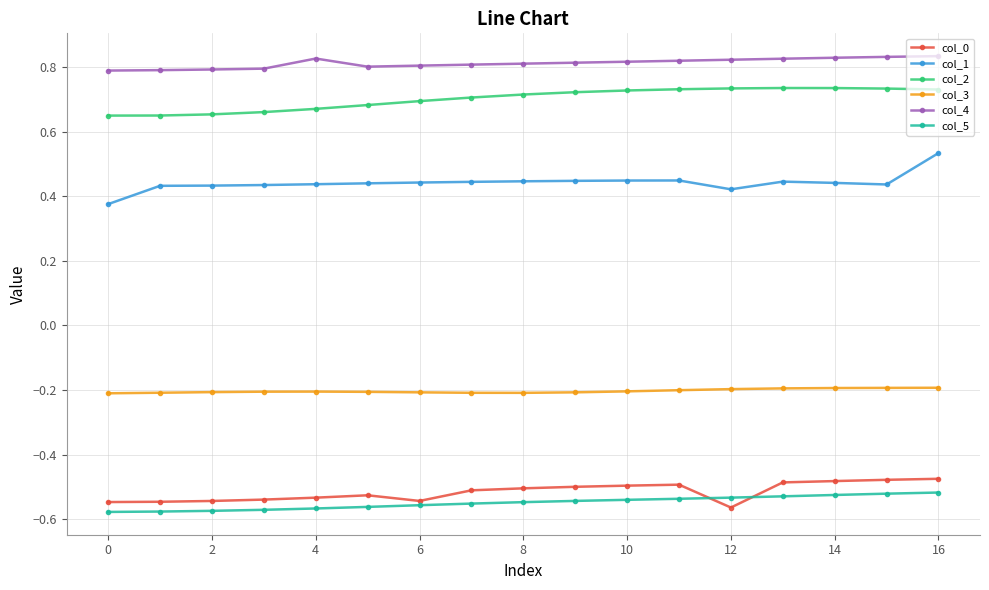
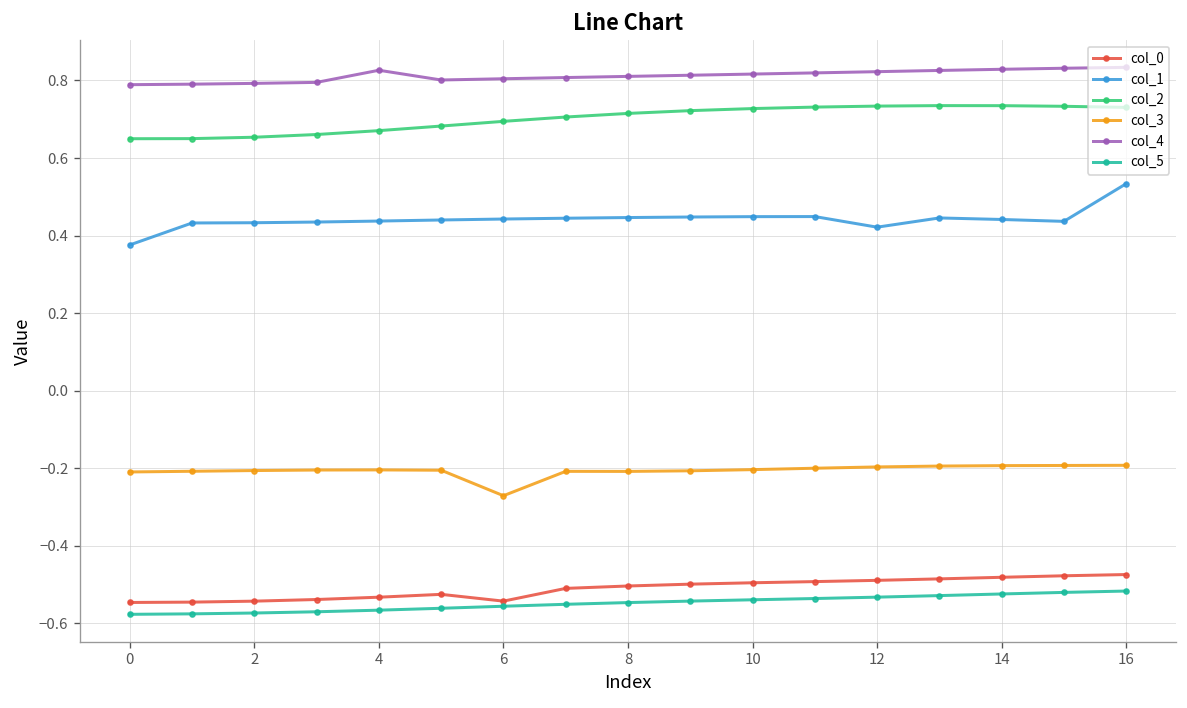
col_3, 6: -0.21 -> -0.27
col_0, 12: -0.56 -> -0.49
